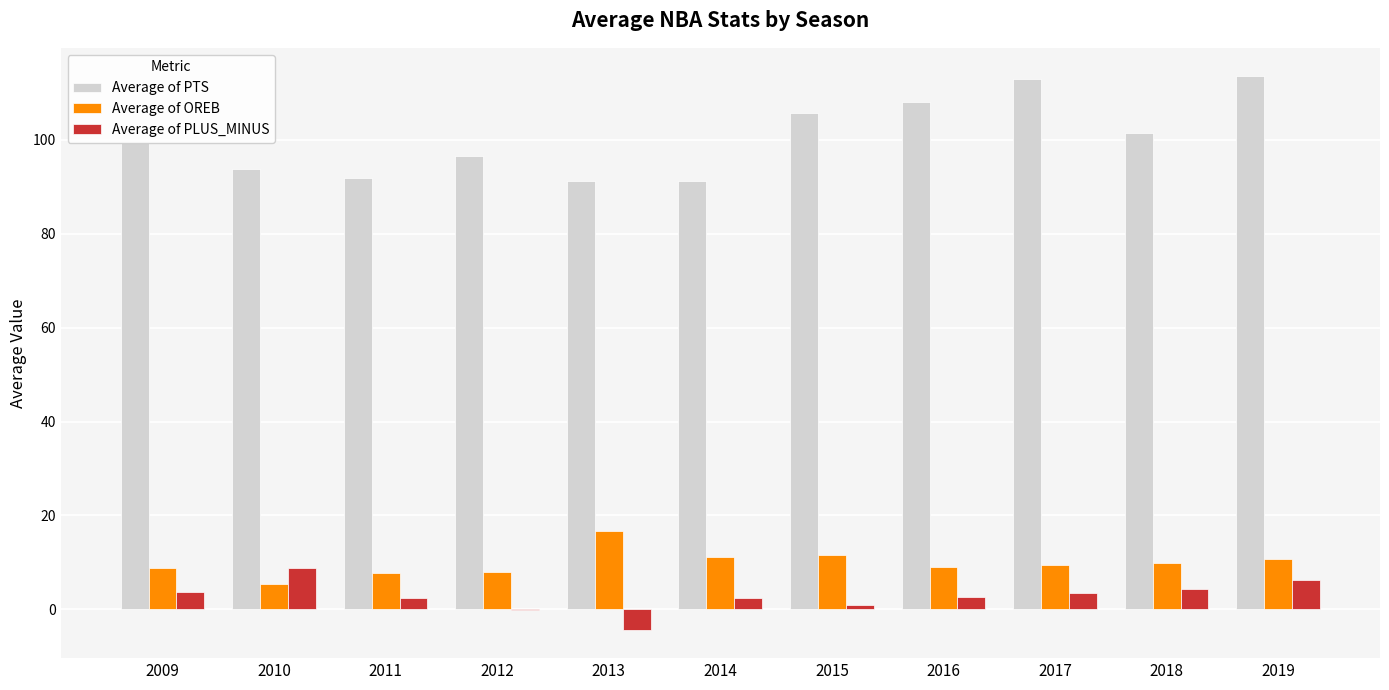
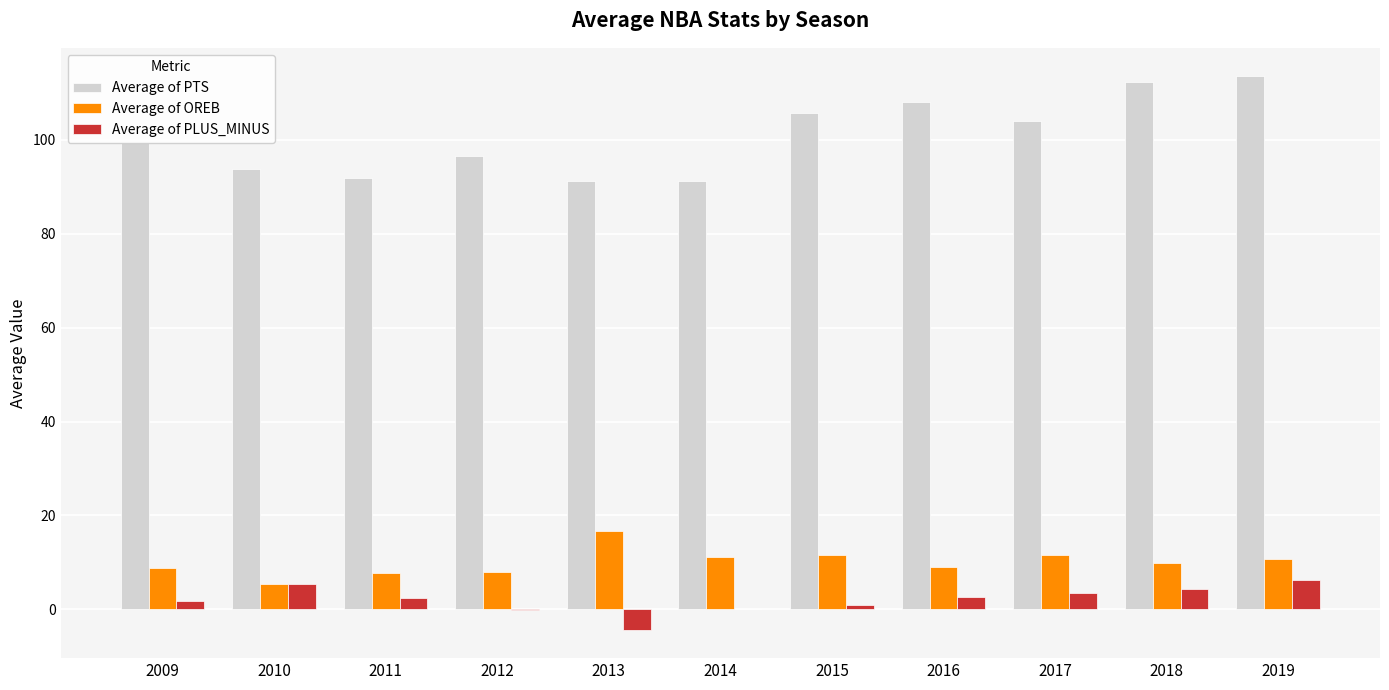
Average of PLUS_MINUS, 2009: 4 -> 2
Average of PLUS_MINUS, 2010: 9 -> 5
Average of PLUS_MINUS, 2014: 2 -> 0
Average of PTS, 2017: 113 -> 104
Average of OREB, 2017: 9 -> 12
Average of PTS, 2018: 102 -> 112
